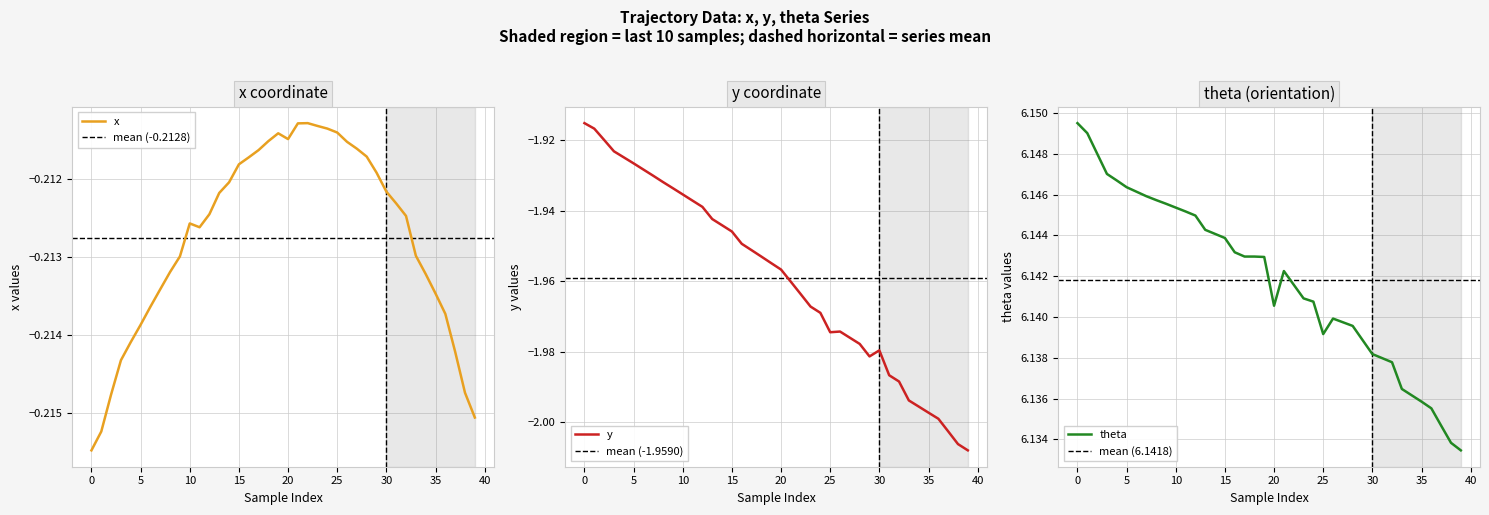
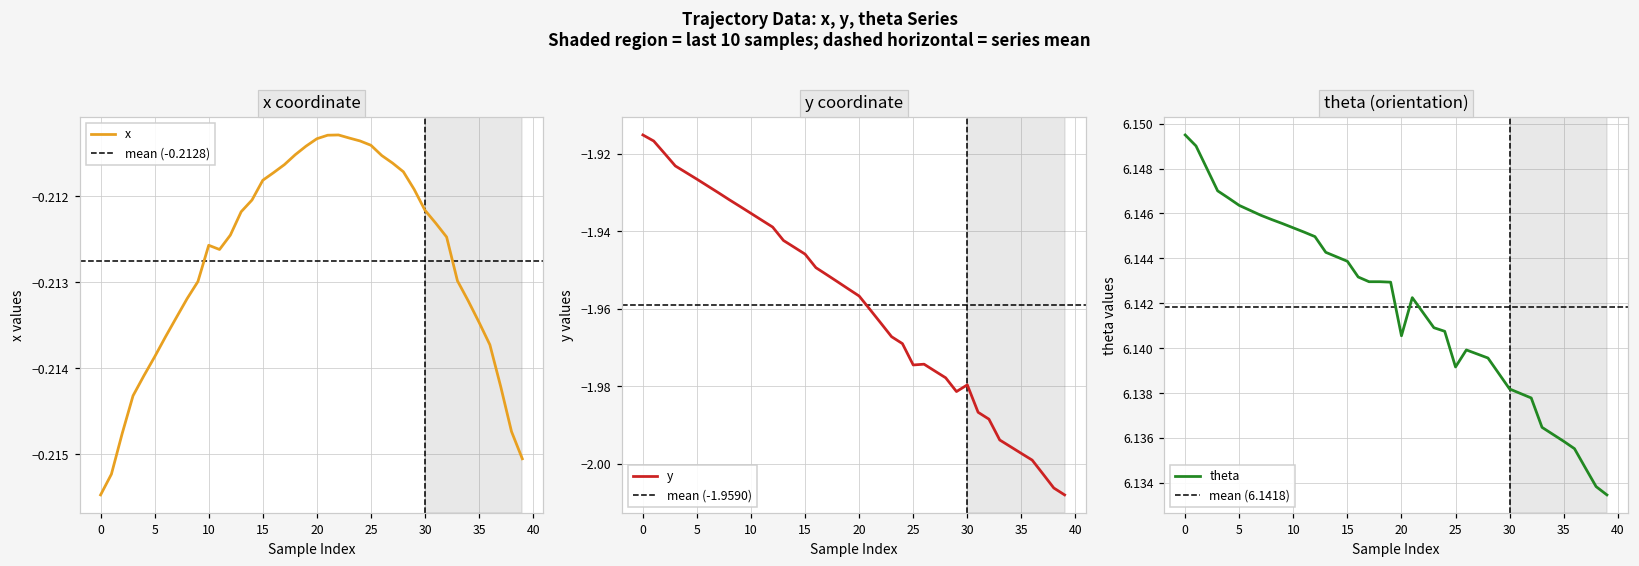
x coordinate, 20: -0.2115 -> -0.2113
